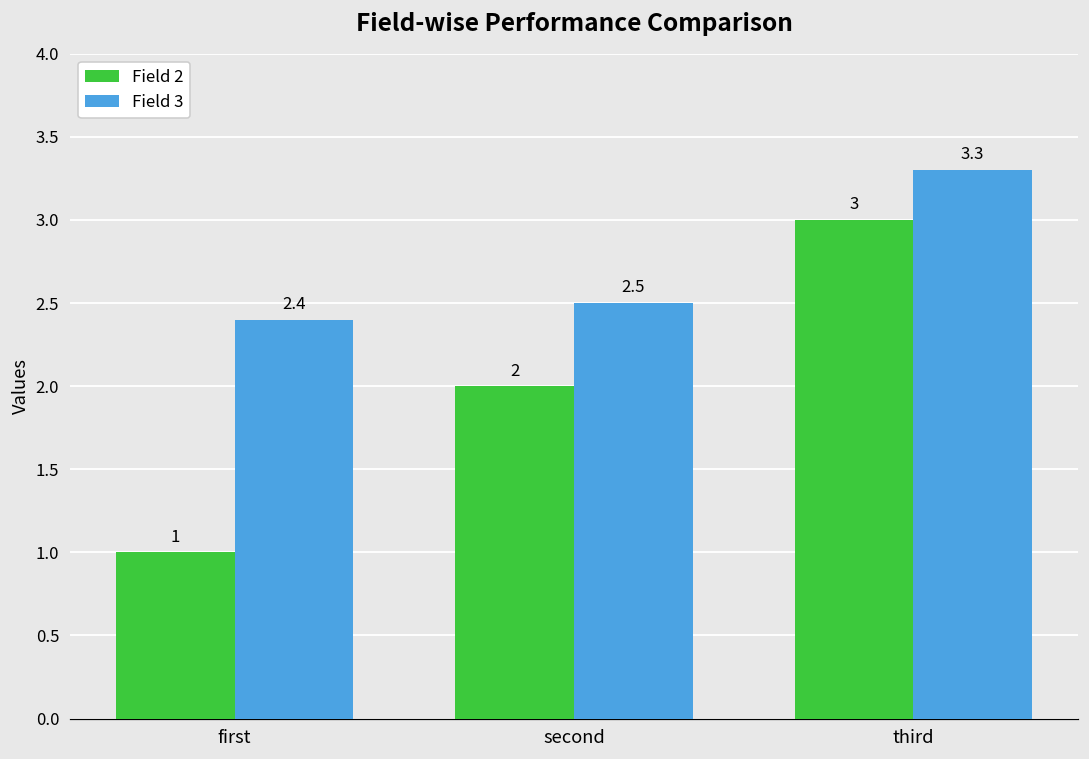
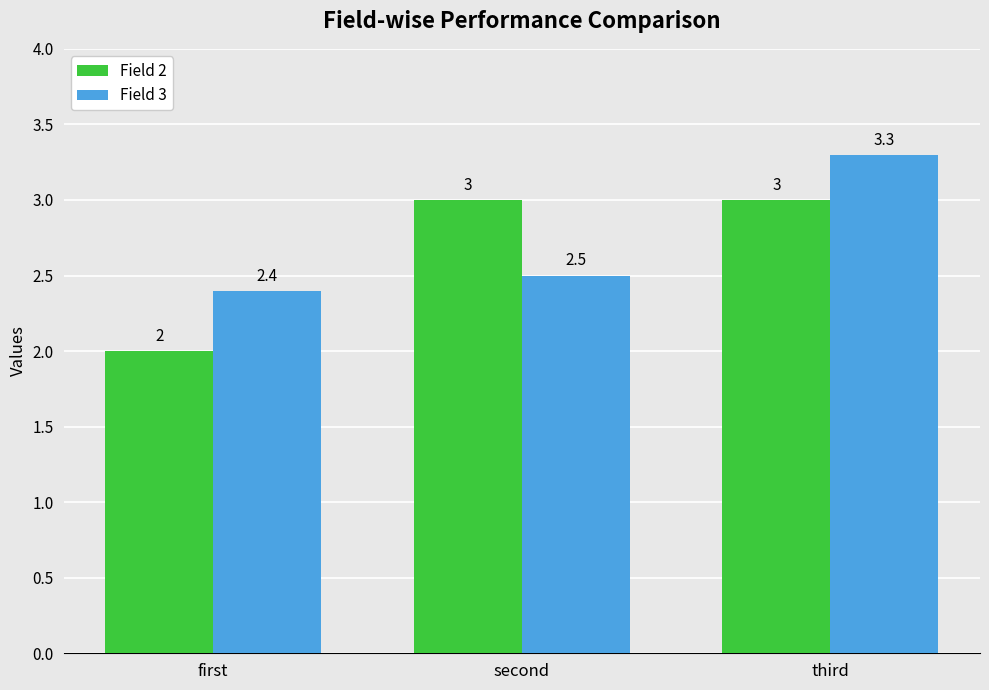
Field 2, first: 1 -> 2
Field 2, second: 2 -> 3
